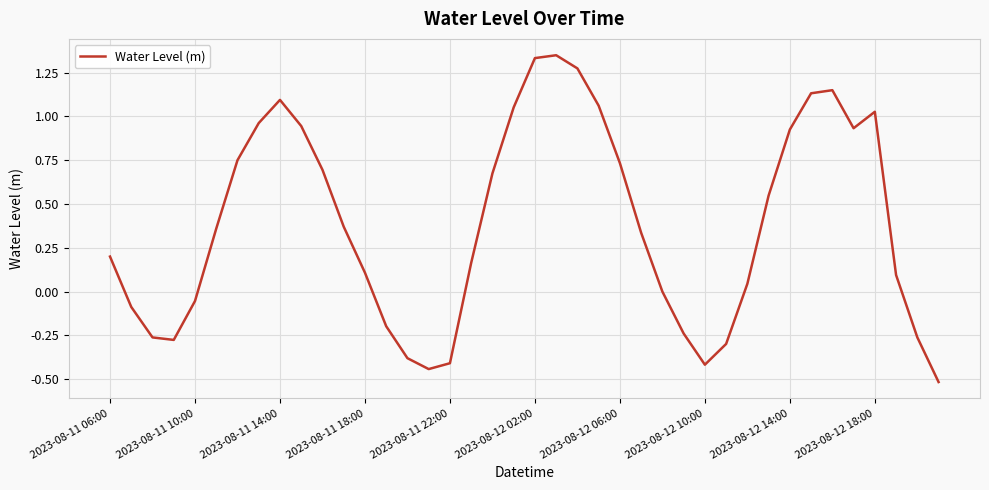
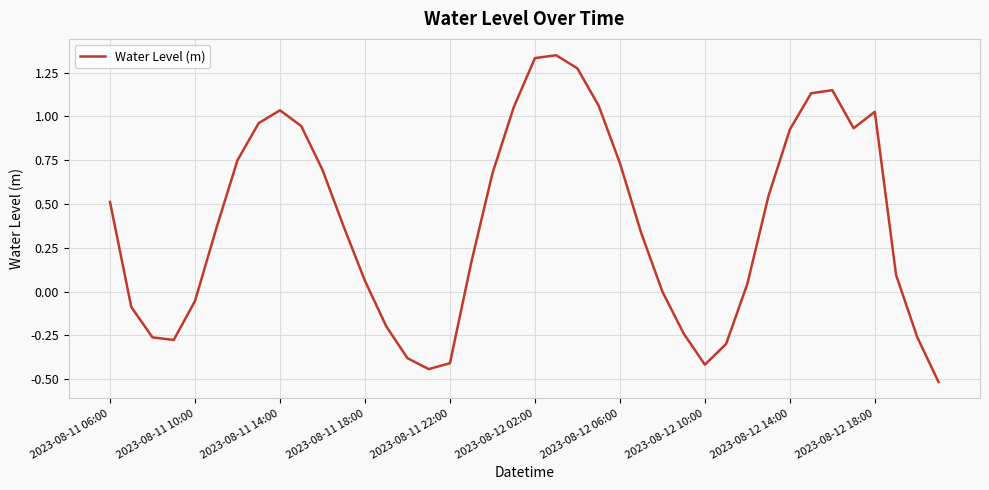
2023-08-11 06:00: 0.20 -> 0.51
2023-08-11 14:00: 1.09 -> 1.03
2023-08-11 18:00: 0.11 -> 0.06
